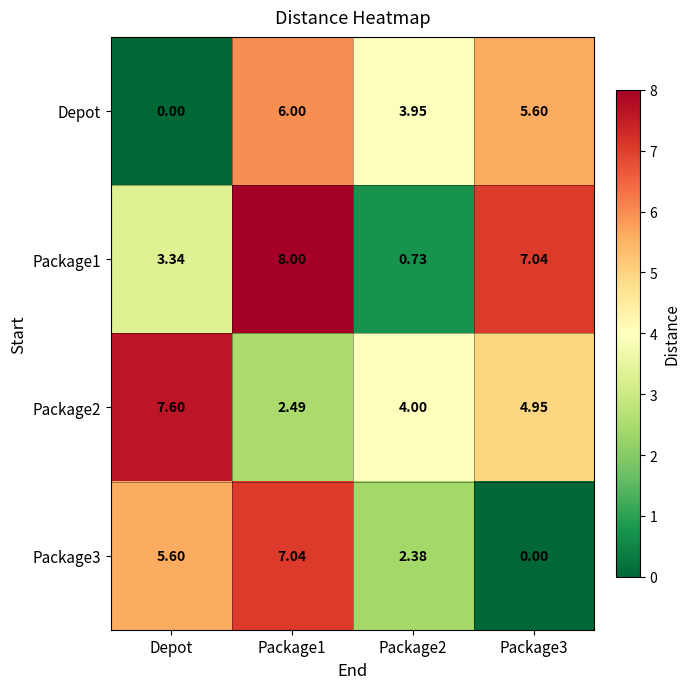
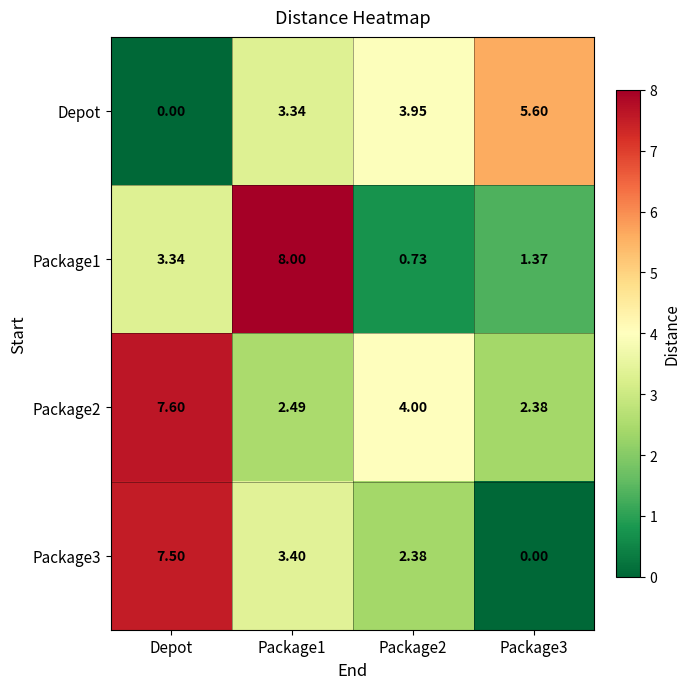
Depot, Package1: 6.00 -> 3.34
Package1, Package3: 7.04 -> 1.37
Package2, Package3: 4.95 -> 2.38
Package3, Depot: 5.60 -> 7.50
Package3, Package1: 7.04 -> 3.40
